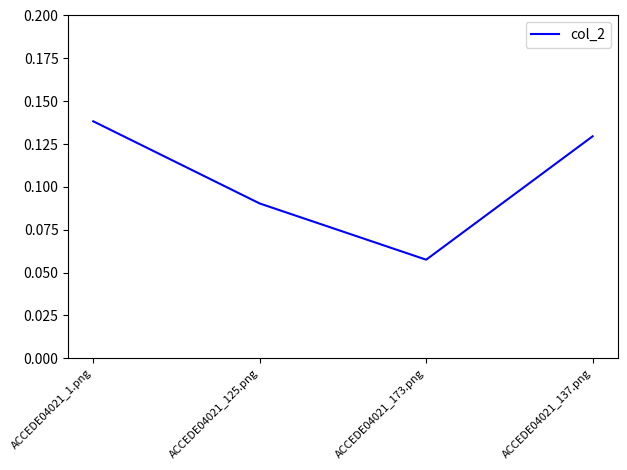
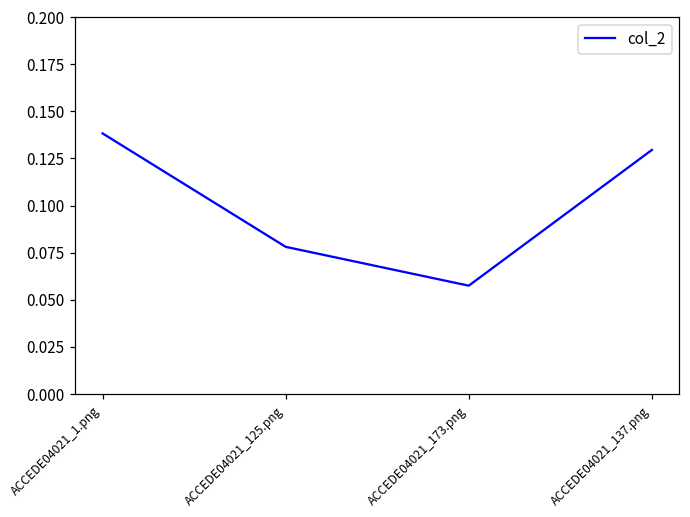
ACCEDE04021_125.png: 0.090 -> 0.078
